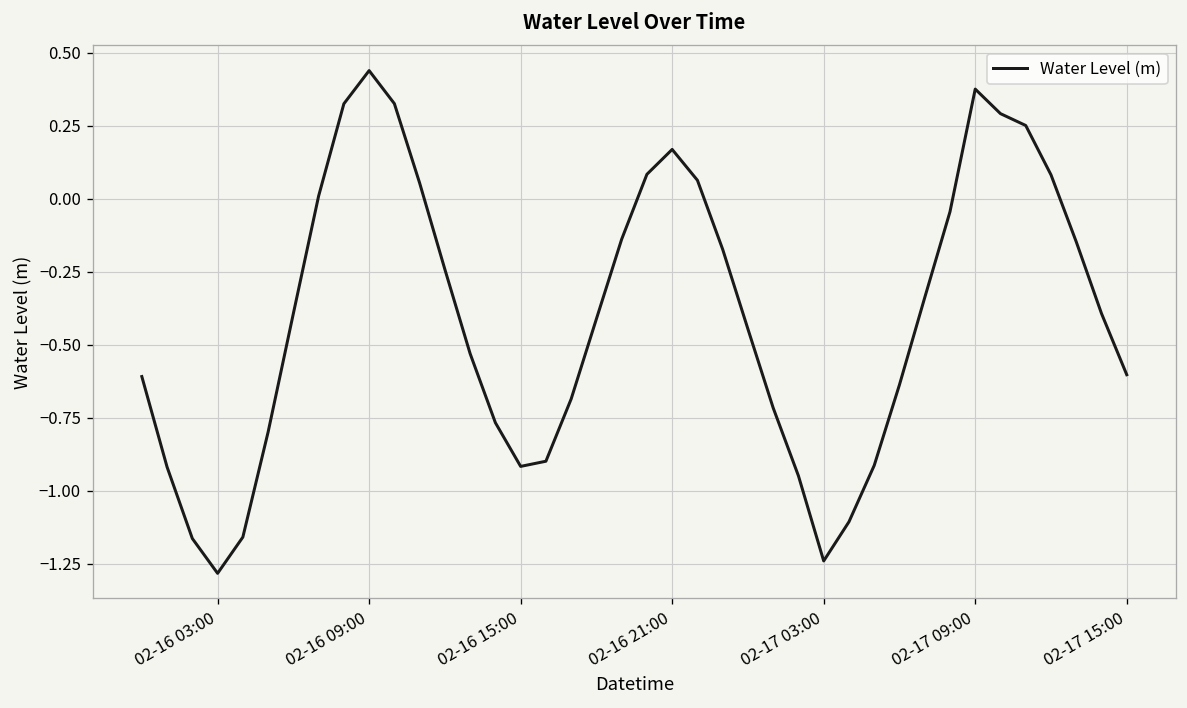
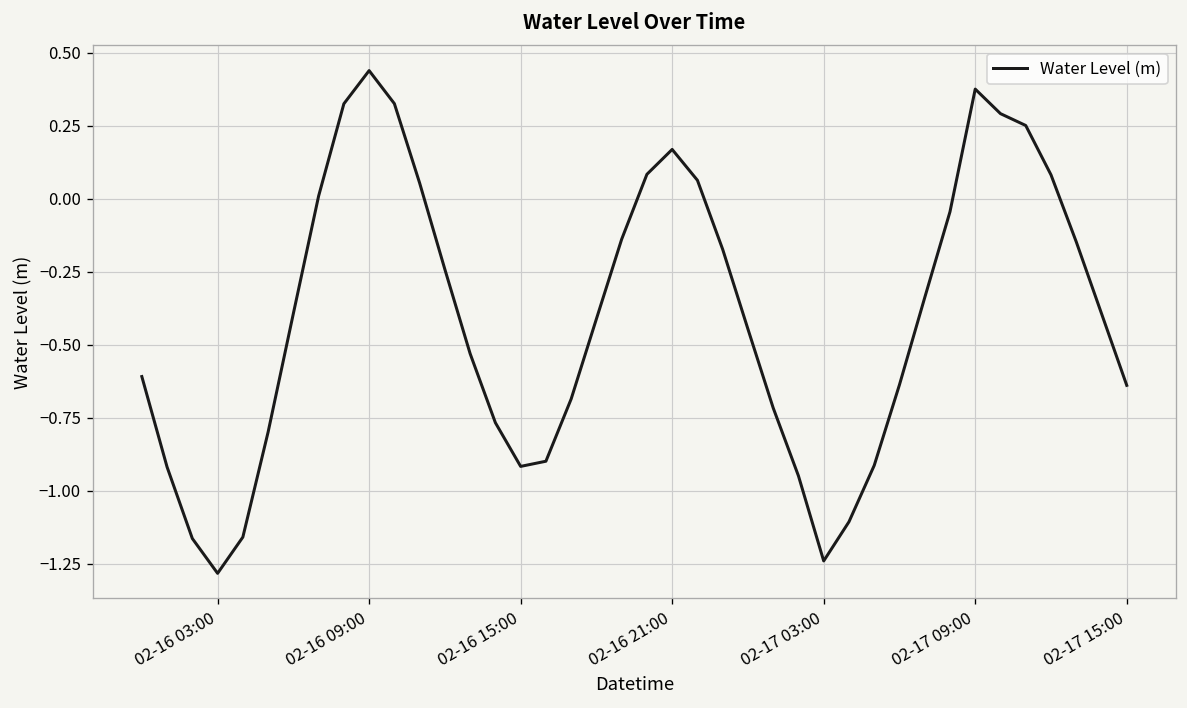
02-17 15:00: -0.60 -> -0.64
